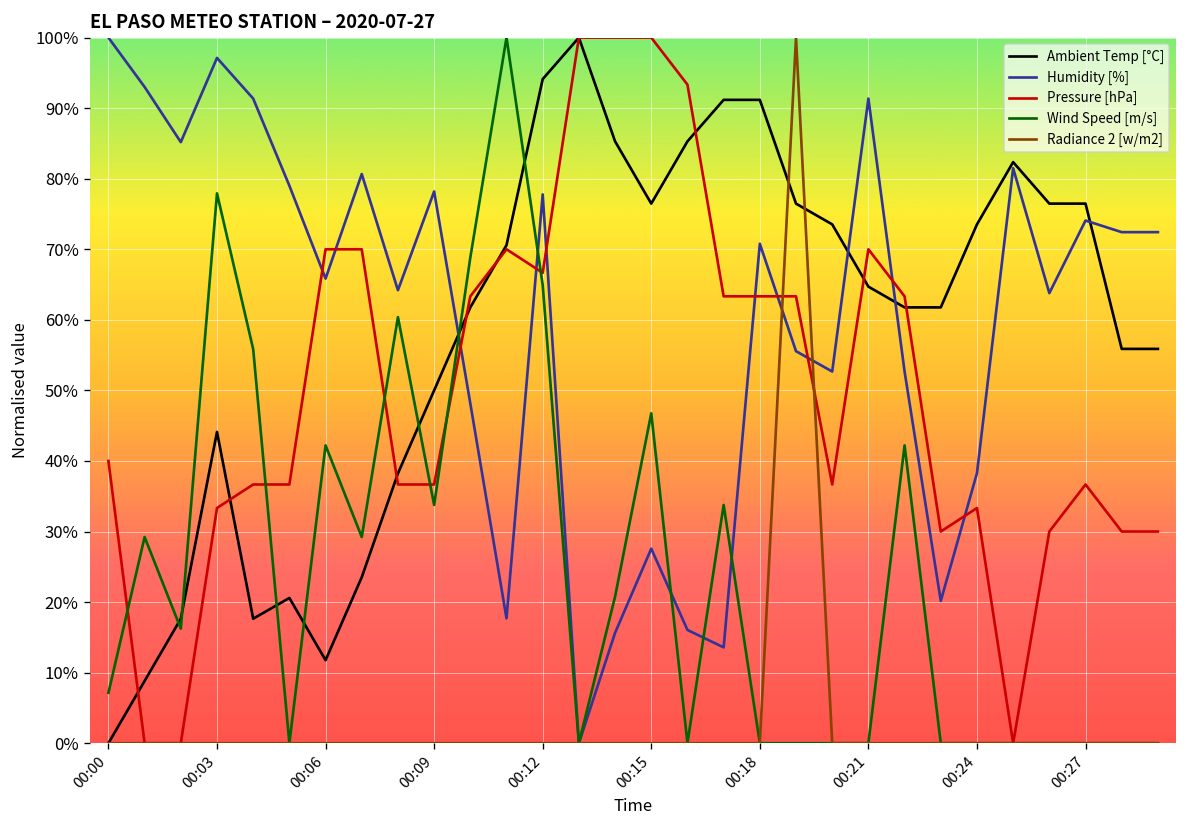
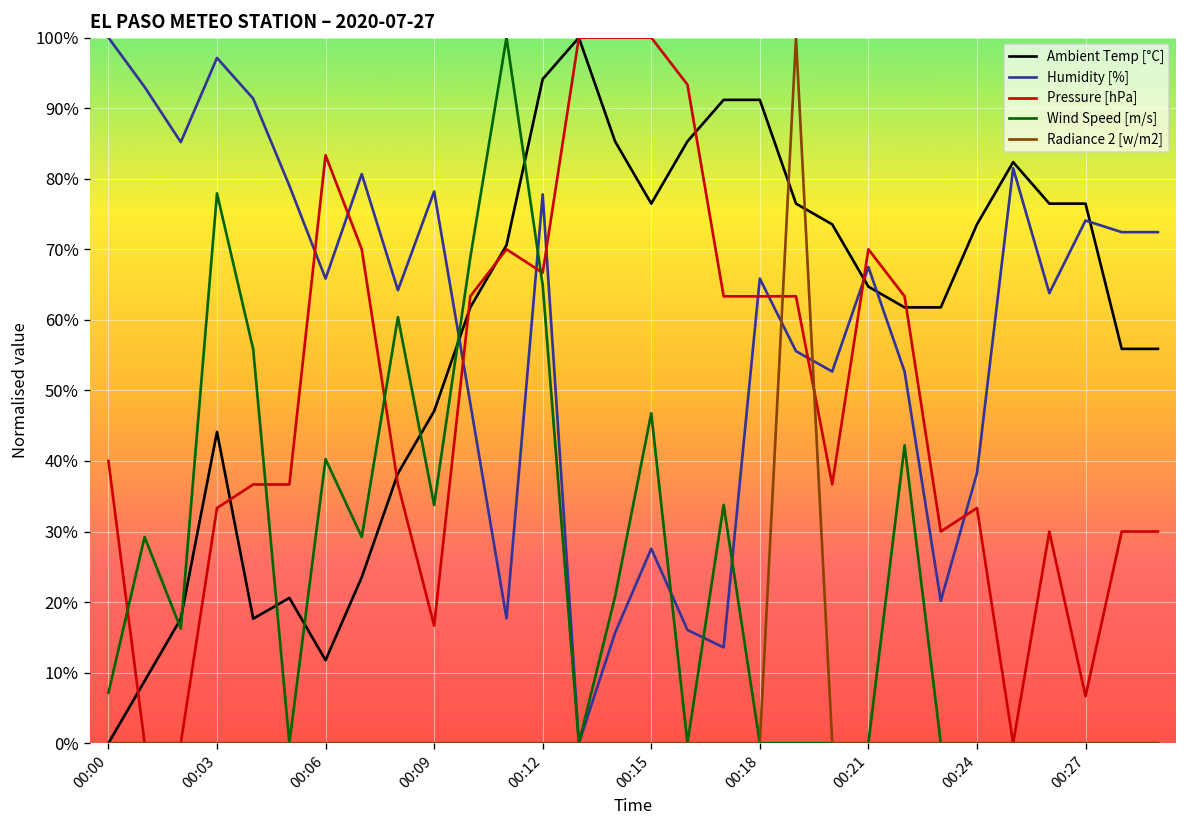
Pressure [hPa], 00:06: 70% -> 83%
Wind Speed [m/s], 00:06: 42% -> 40%
Ambient Temp [°C], 00:09: 50% -> 47%
Pressure [hPa], 00:09: 37% -> 17%
Humidity [%], 00:18: 71% -> 66%
Humidity [%], 00:21: 91% -> 67%
Pressure [hPa], 00:27: 37% -> 7%
